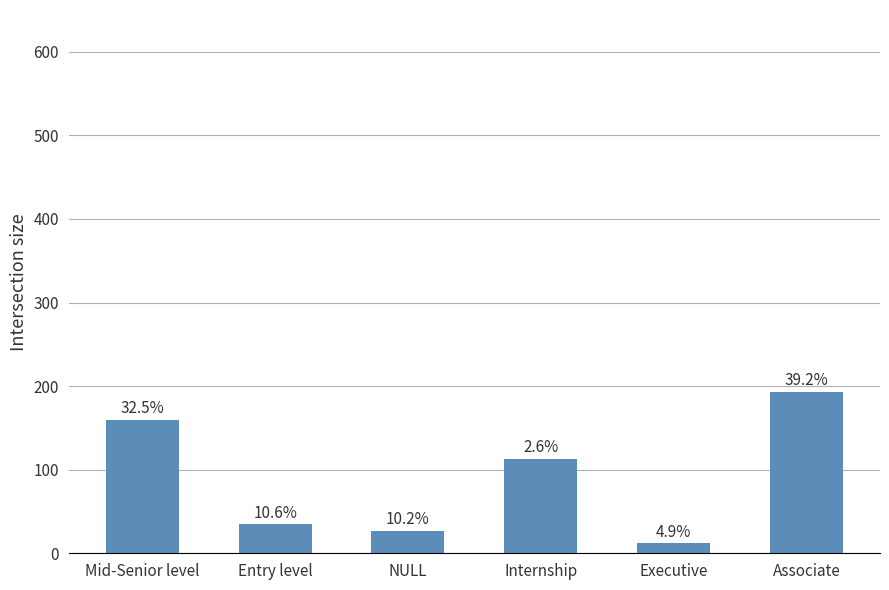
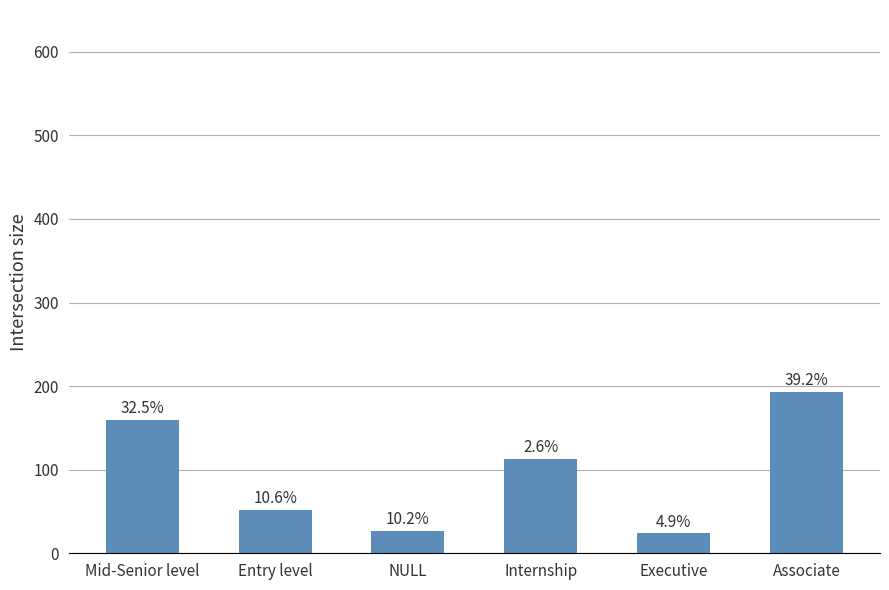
Entry level: 40 -> 50
Executive: 10 -> 20
